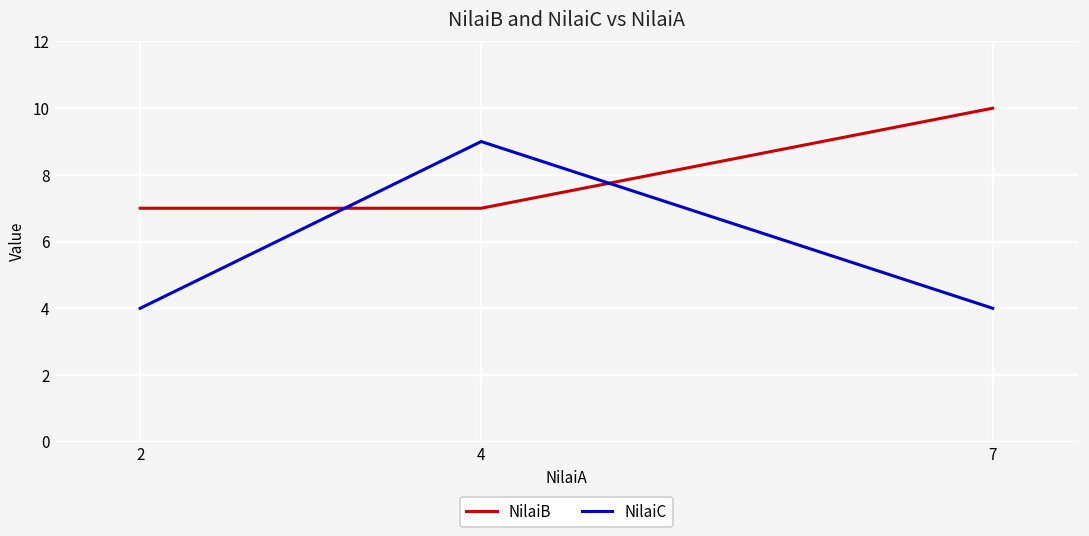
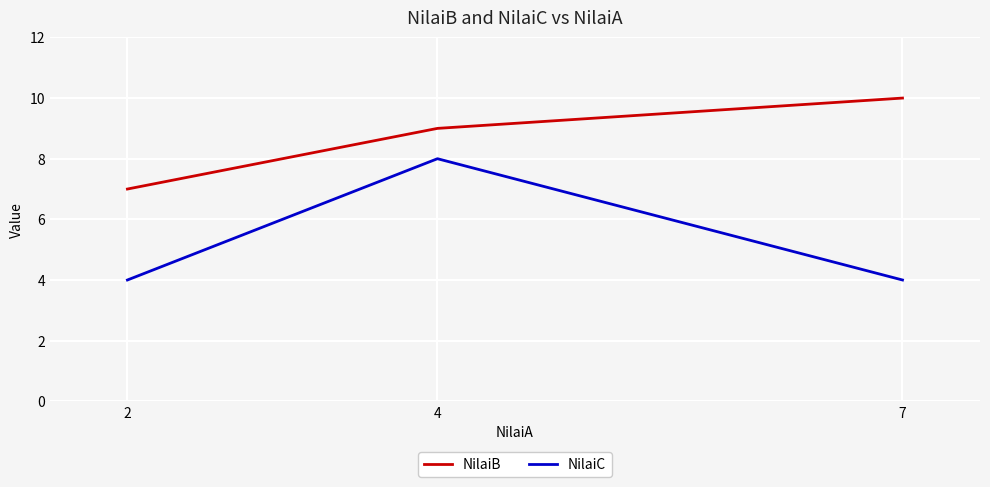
NilaiB, 4: 7 -> 9
NilaiC, 4: 9 -> 8
